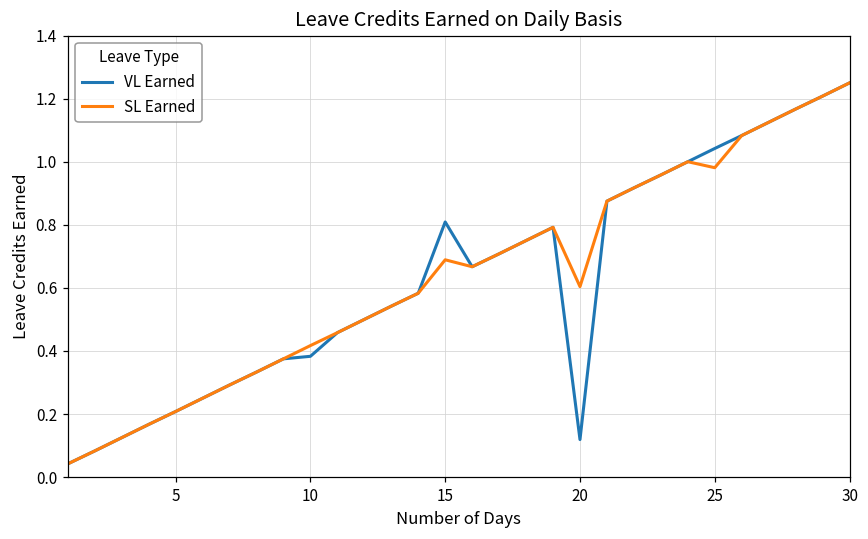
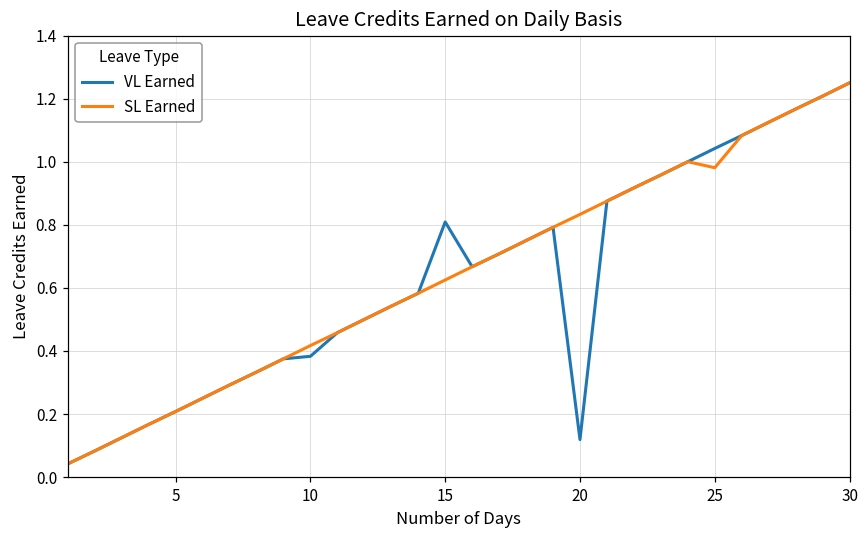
SL Earned, 15: 0.69 -> 0.63
SL Earned, 20: 0.60 -> 0.83
